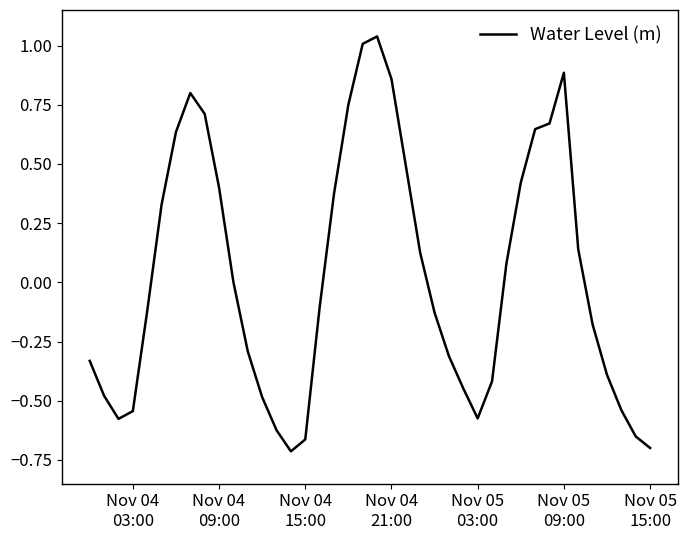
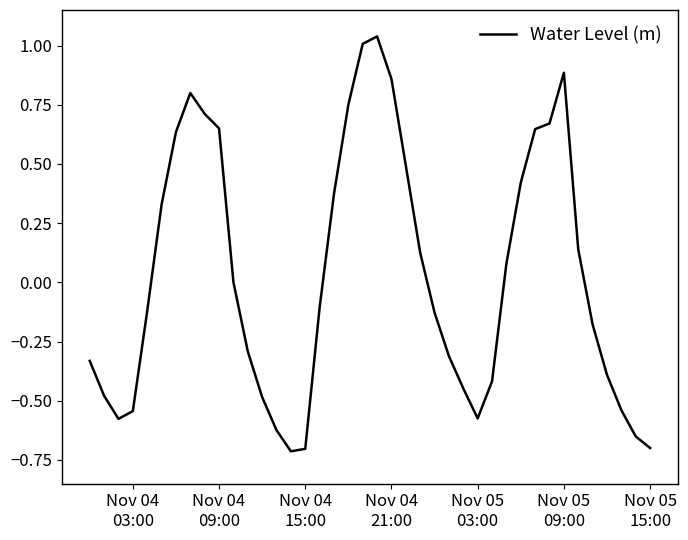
Nov 04 09:00: 0.40 -> 0.65
Nov 04 15:00: -0.66 -> -0.70
